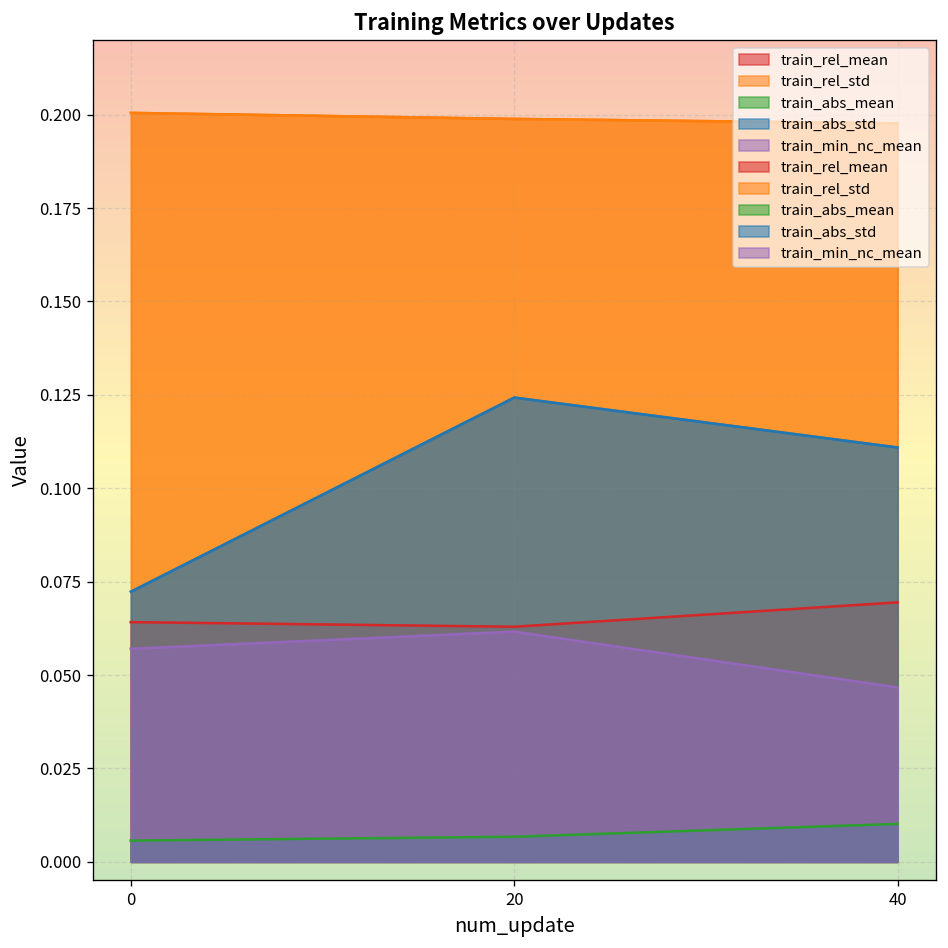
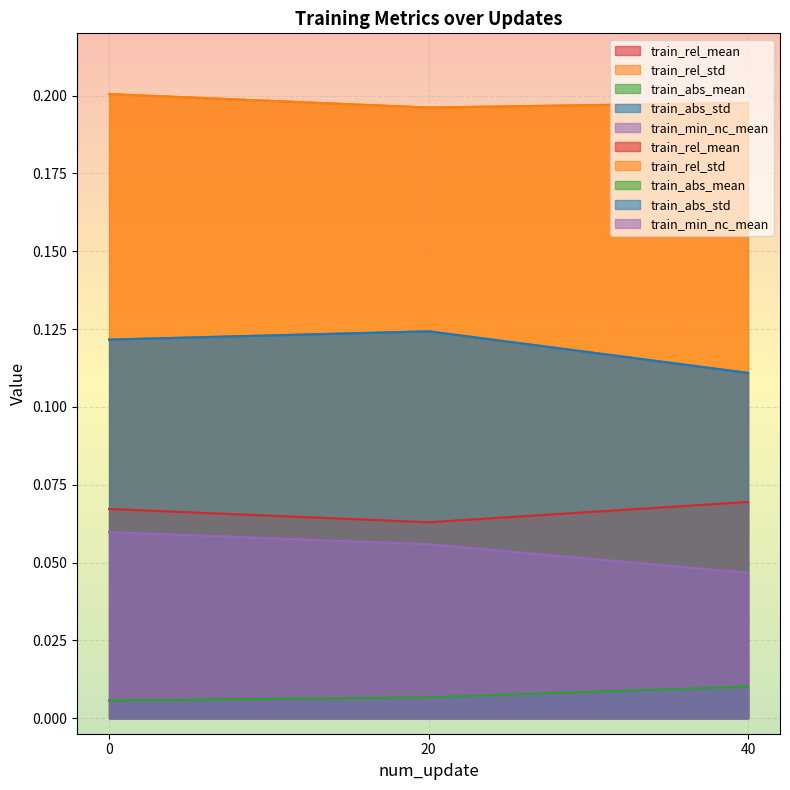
train_rel_mean, 0: 0.064 -> 0.067
train_abs_std, 0: 0.072 -> 0.122
train_min_nc_mean, 0: 0.057 -> 0.060
train_rel_std, 20: 0.199 -> 0.196
train_min_nc_mean, 20: 0.062 -> 0.056
